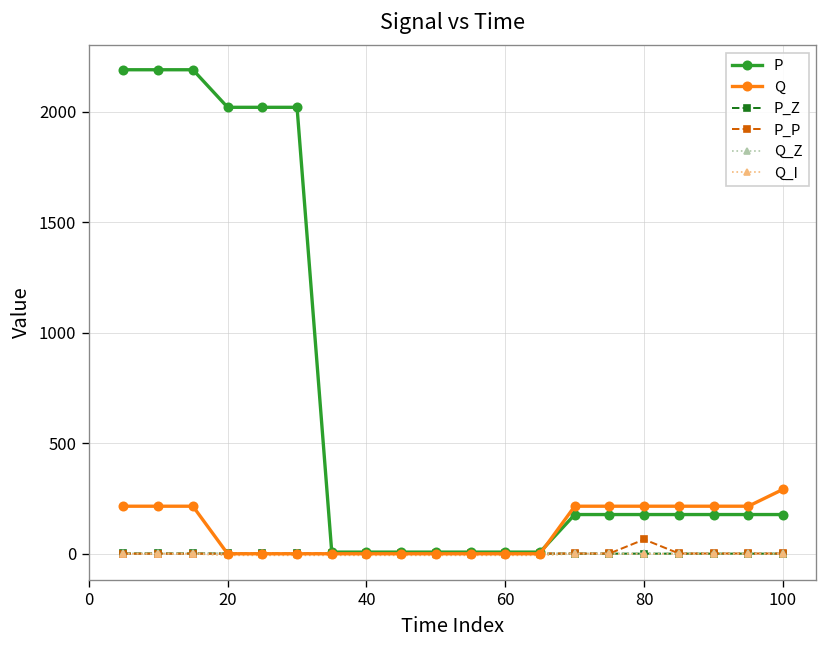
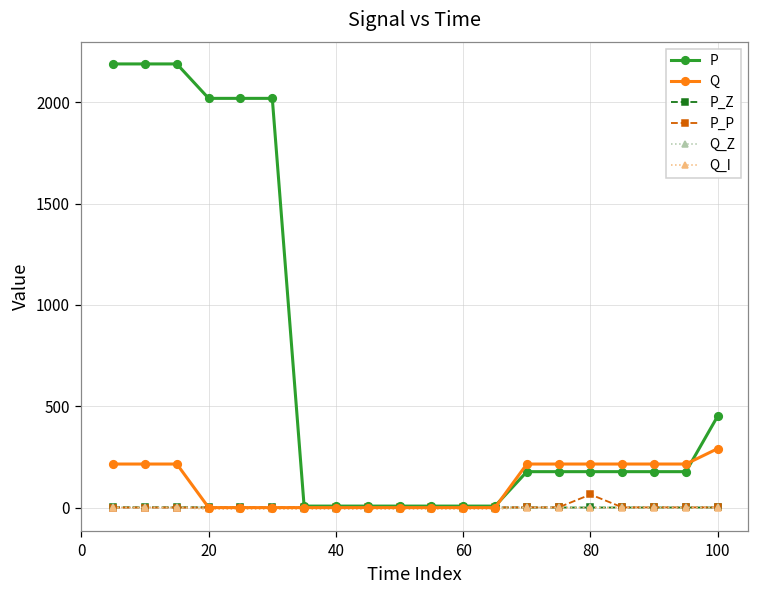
P, 100: 180 -> 450
